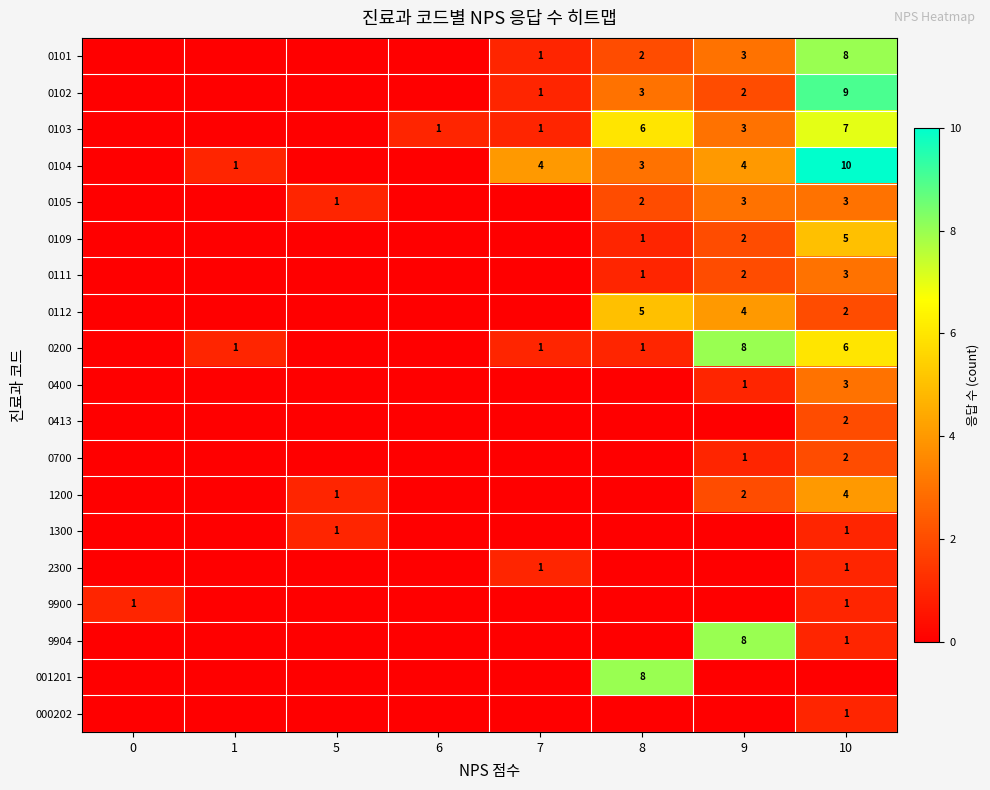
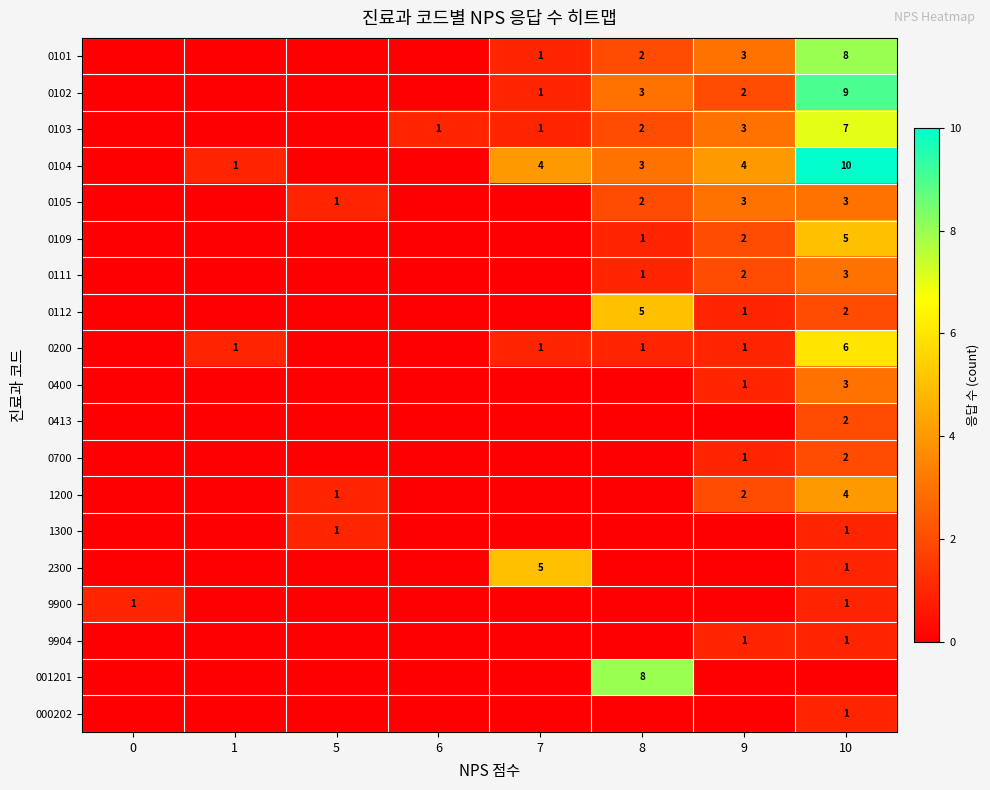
0103, 8: 6 -> 2
0112, 9: 4 -> 1
0200, 9: 8 -> 1
2300, 7: 1 -> 5
9904, 9: 8 -> 1
